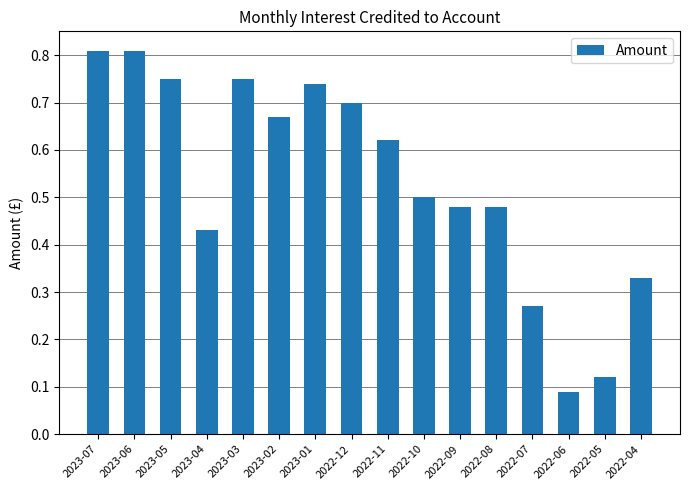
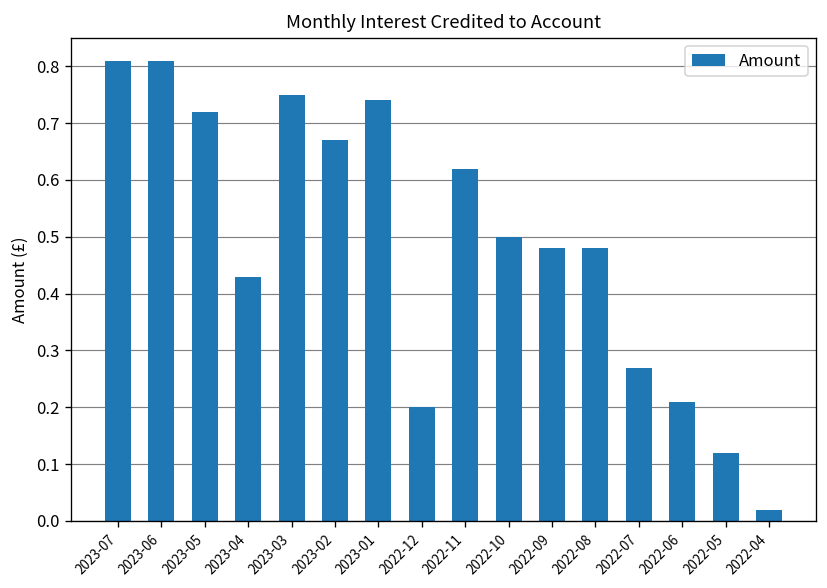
2023-05: 0.75 -> 0.72
2022-12: 0.7 -> 0.2
2022-06: 0.09 -> 0.21
2022-04: 0.33 -> 0.02
